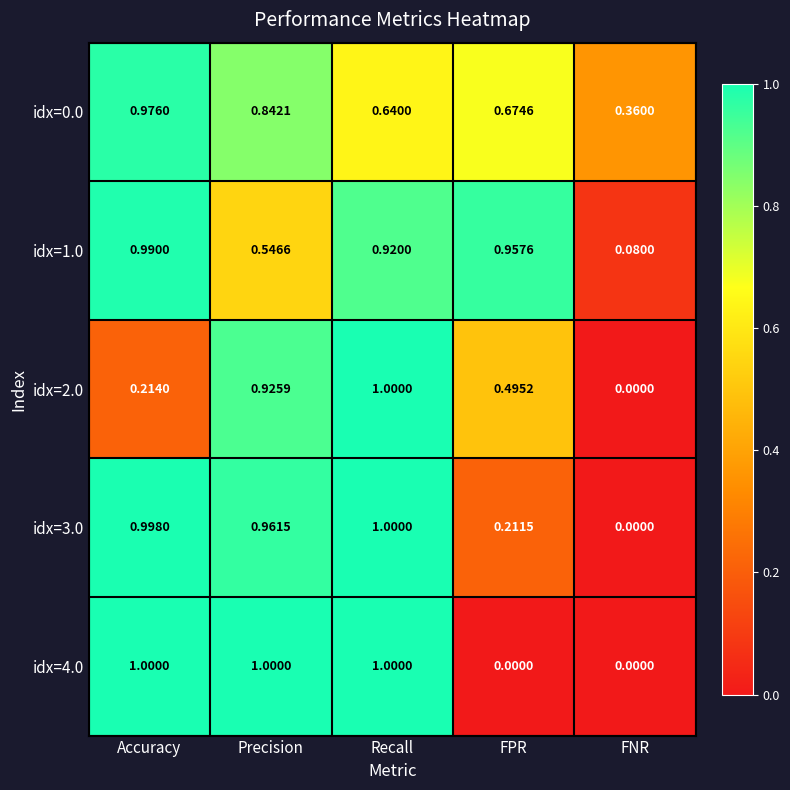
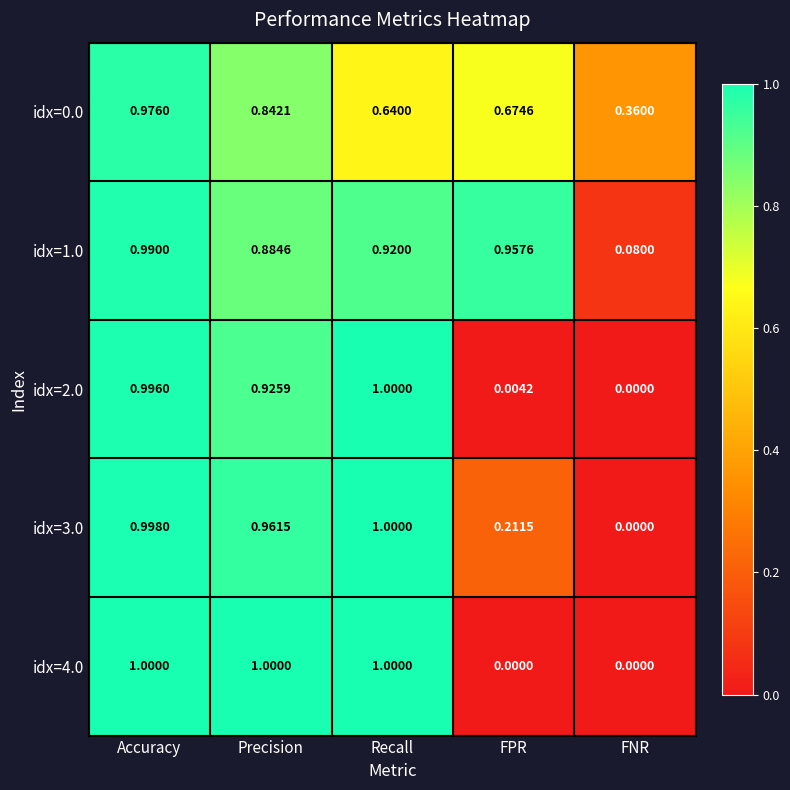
idx=1.0, Precision: 0.5466 -> 0.8846
idx=2.0, Accuracy: 0.2140 -> 0.9960
idx=2.0, FPR: 0.4952 -> 0.0042
